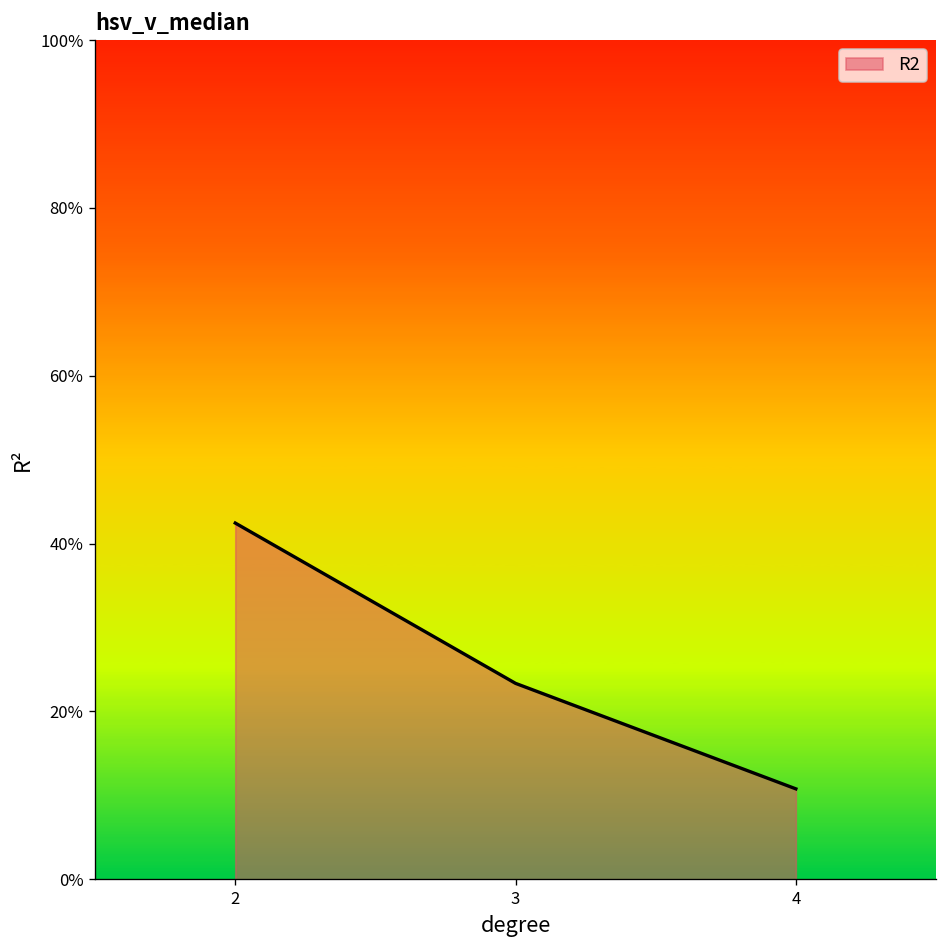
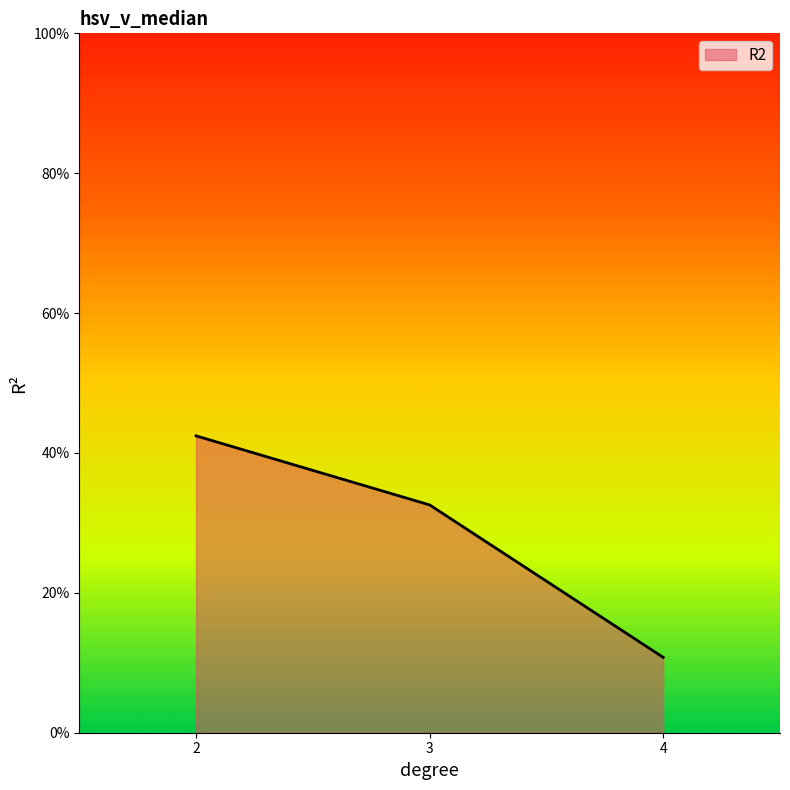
3: 23% -> 33%
